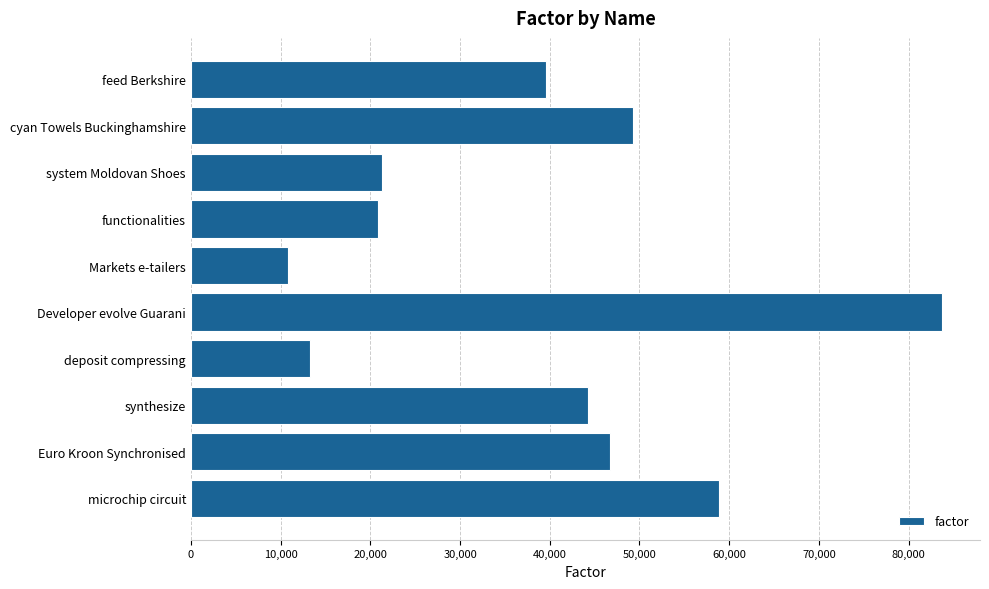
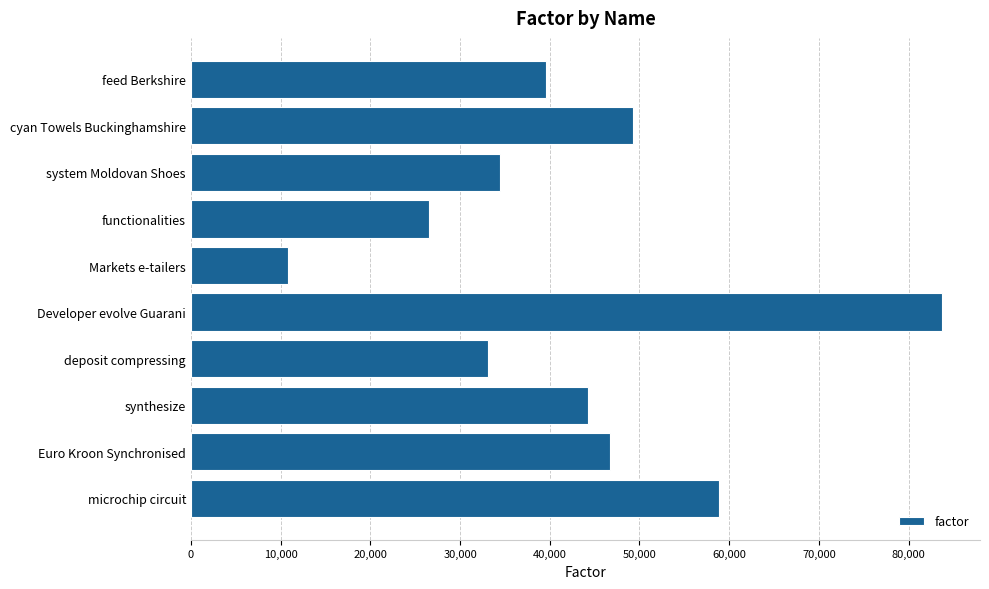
system Moldovan Shoes: 21,000 -> 34,000
functionalities: 21,000 -> 27,000
deposit compressing: 13,000 -> 33,000
